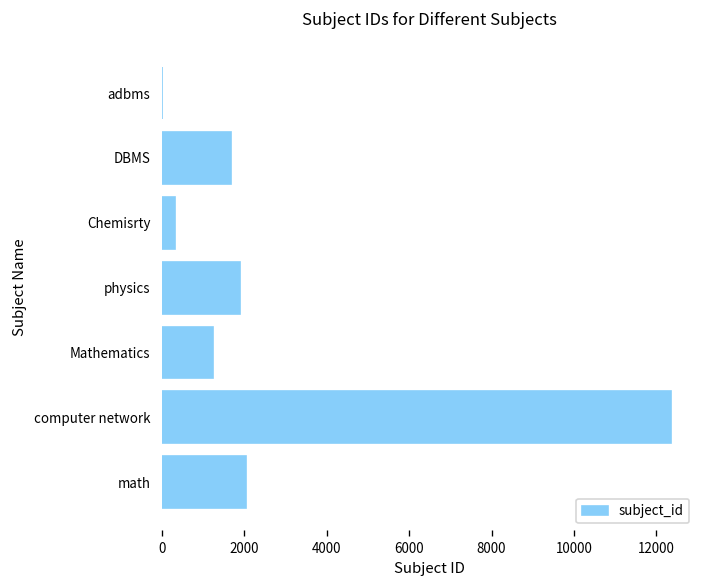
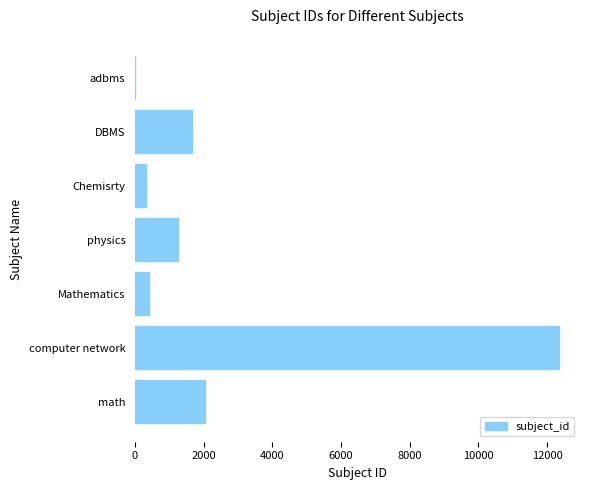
physics: 1900 -> 1300
Mathematics: 1200 -> 400
